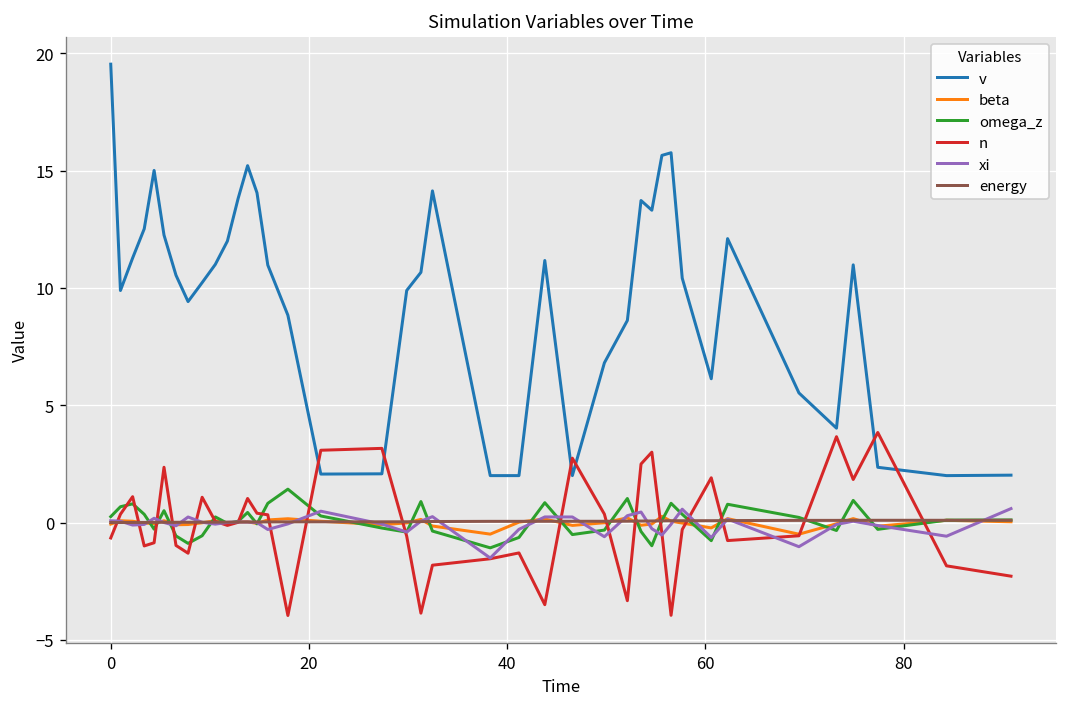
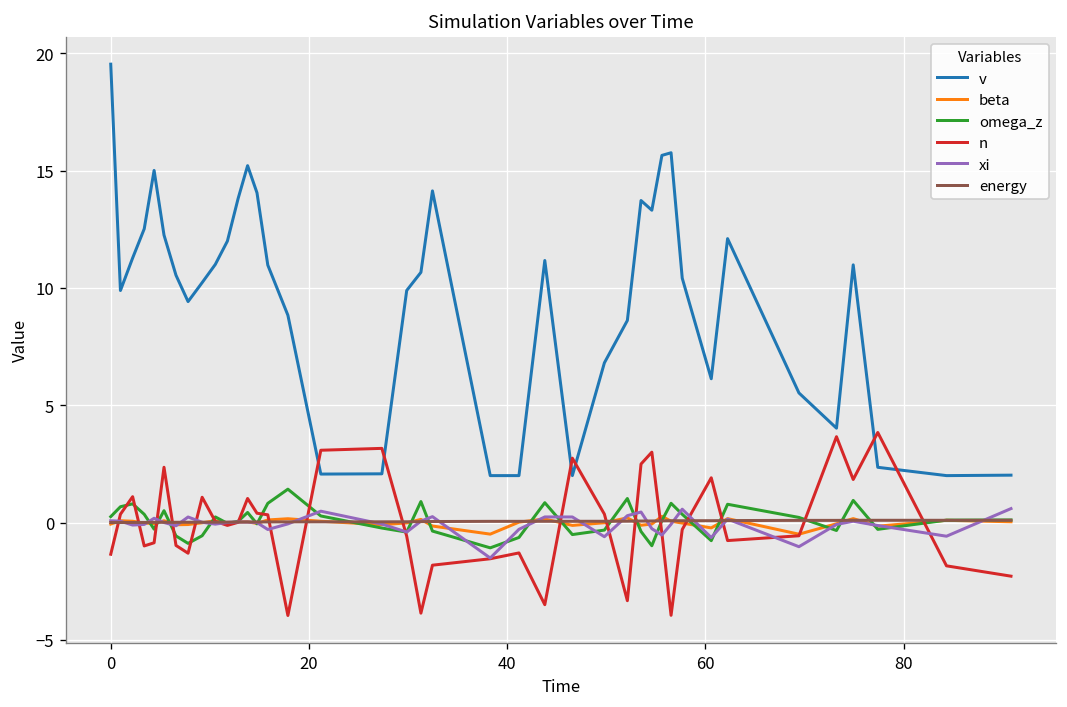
n, 0: -0.7 -> -1.4
